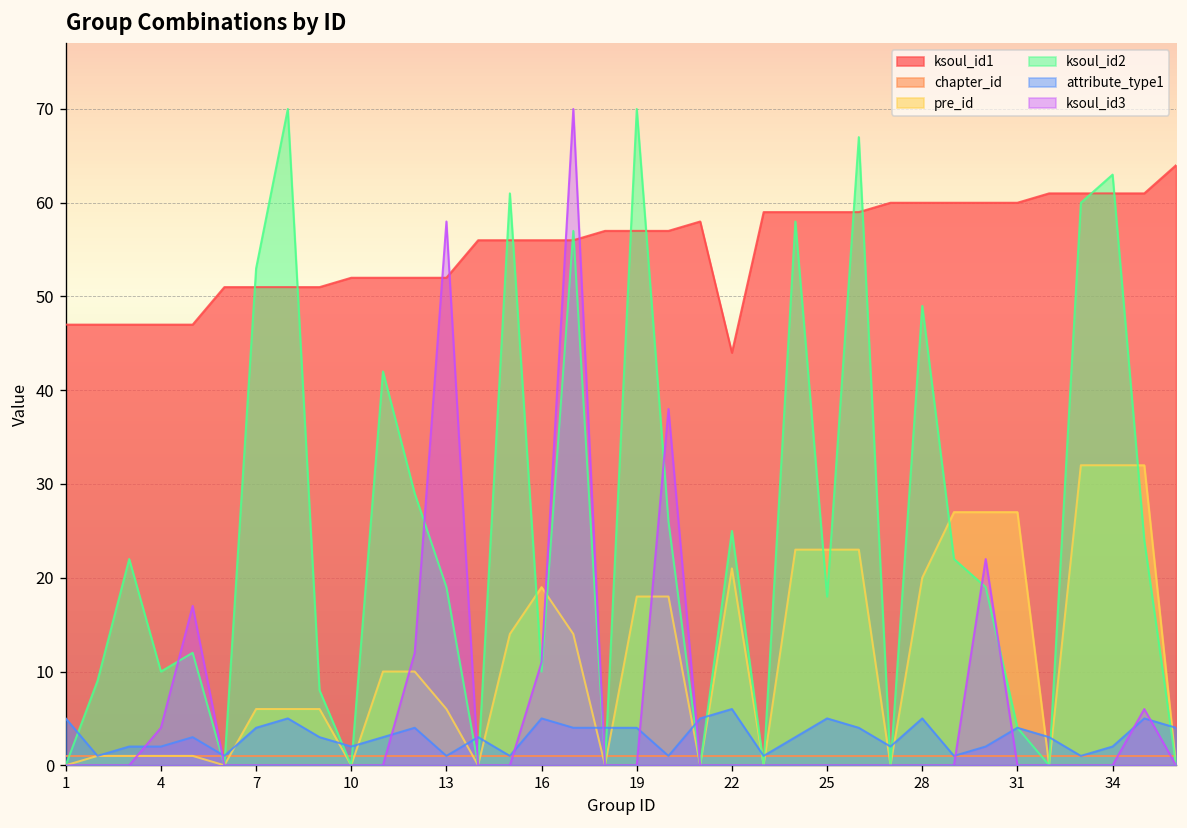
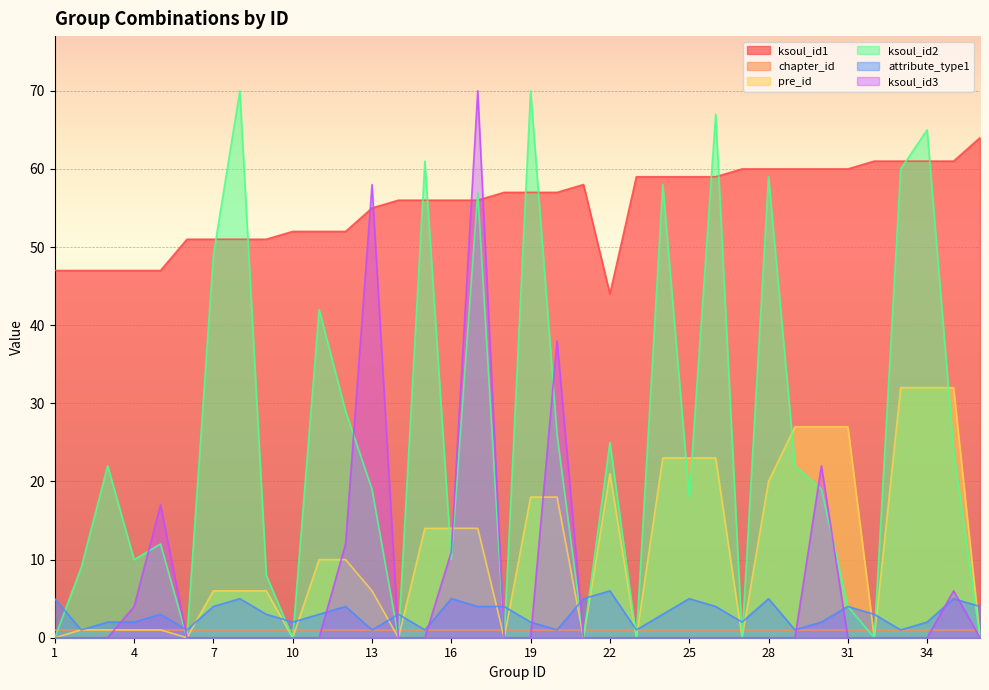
ksoul_id2, 7: 53 -> 49
ksoul_id1, 13: 52 -> 55
pre_id, 16: 19 -> 14
attribute_type1, 19: 4 -> 2
ksoul_id2, 28: 49 -> 59
ksoul_id2, 34: 63 -> 65
